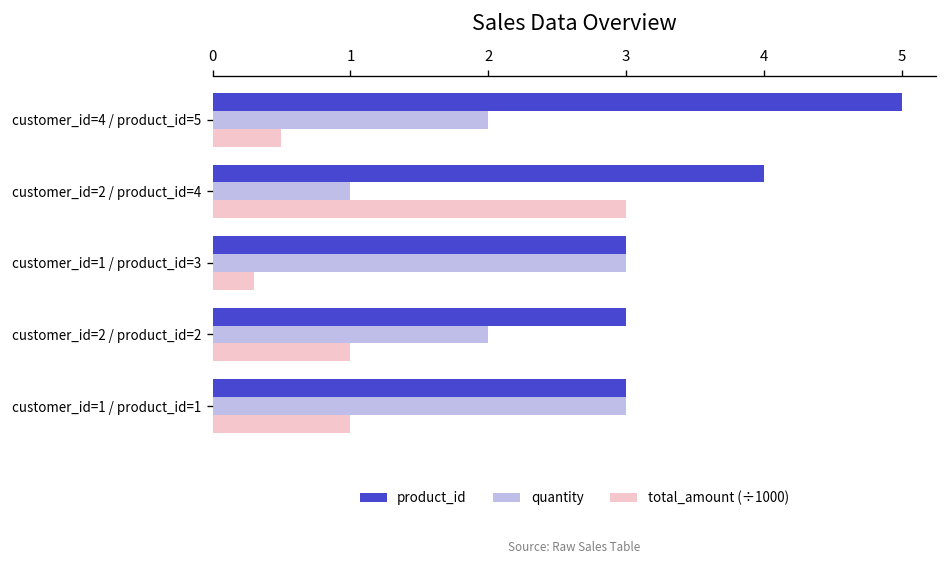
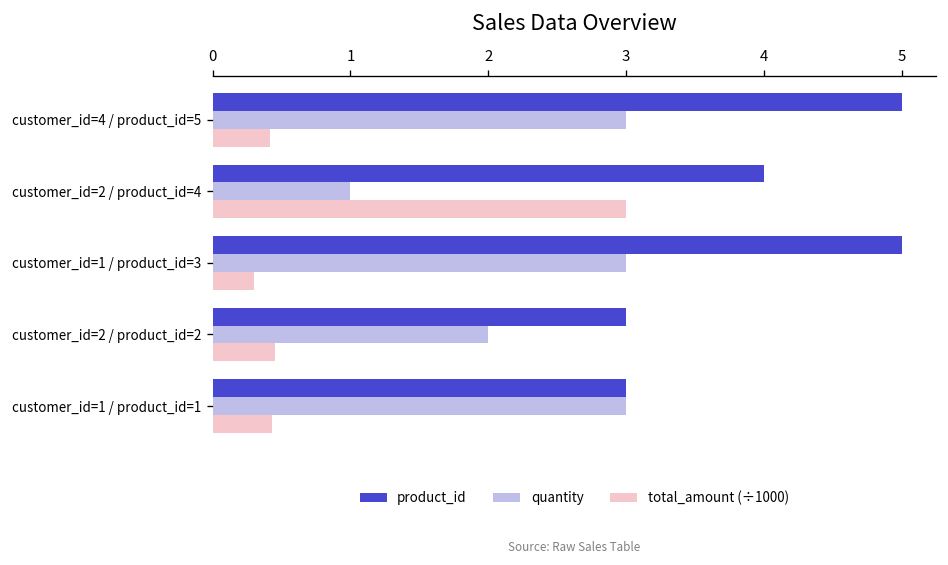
quantity, customer_id=4 / product_id=5: 2 -> 3
total_amount (÷1000), customer_id=4 / product_id=5: 0.50 -> 0.42
product_id, customer_id=1 / product_id=3: 3 -> 5
total_amount (÷1000), customer_id=2 / product_id=2: 1.00 -> 0.45
total_amount (÷1000), customer_id=1 / product_id=1: 1.00 -> 0.43
